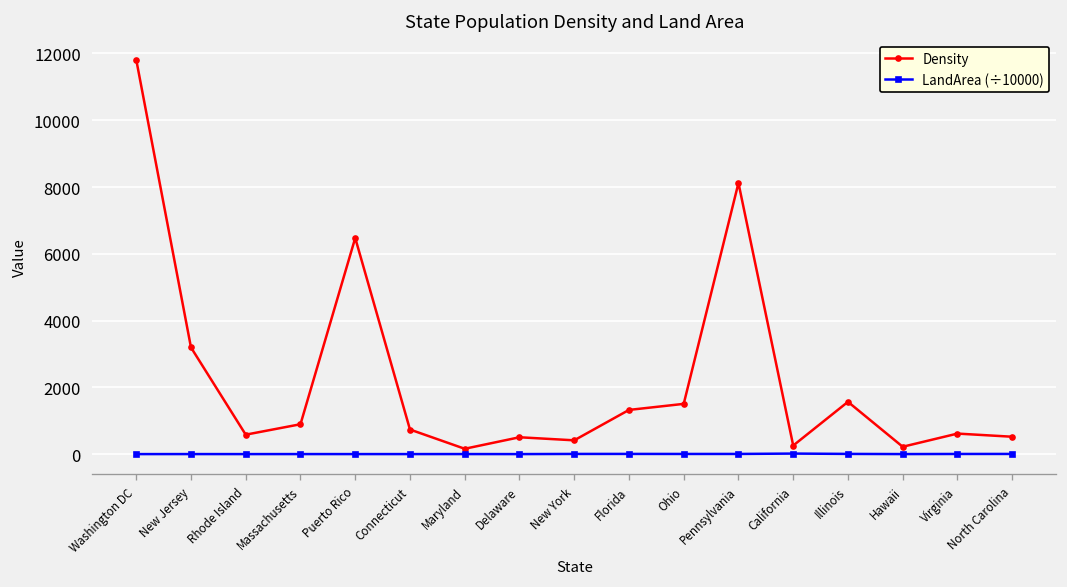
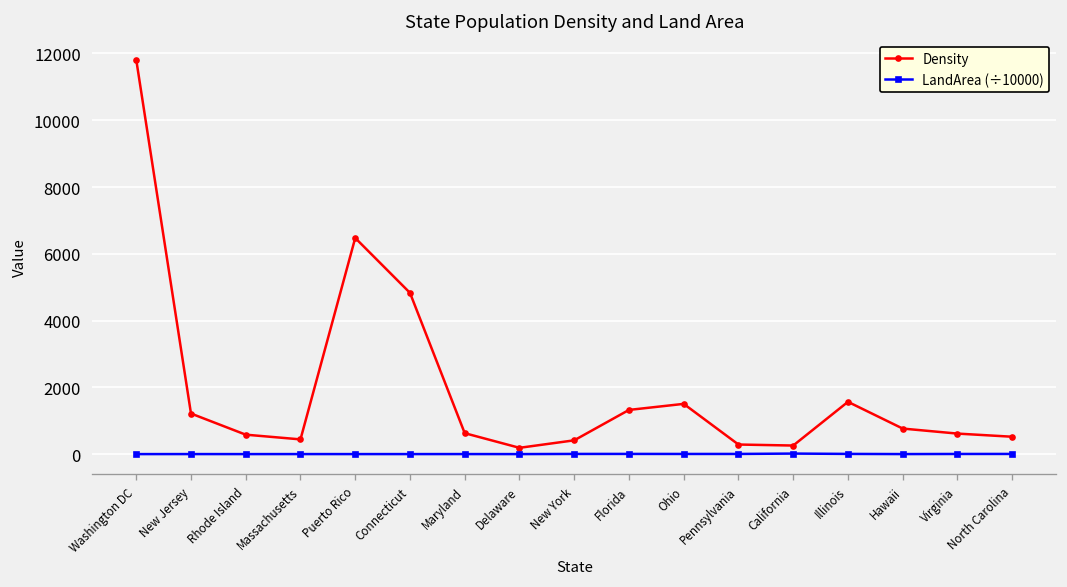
Density, New Jersey: 3200 -> 1200
Density, Massachusetts: 900 -> 400
Density, Connecticut: 700 -> 4800
Density, Maryland: 200 -> 600
Density, Delaware: 500 -> 200
Density, Pennsylvania: 8100 -> 300
Density, Hawaii: 200 -> 800
